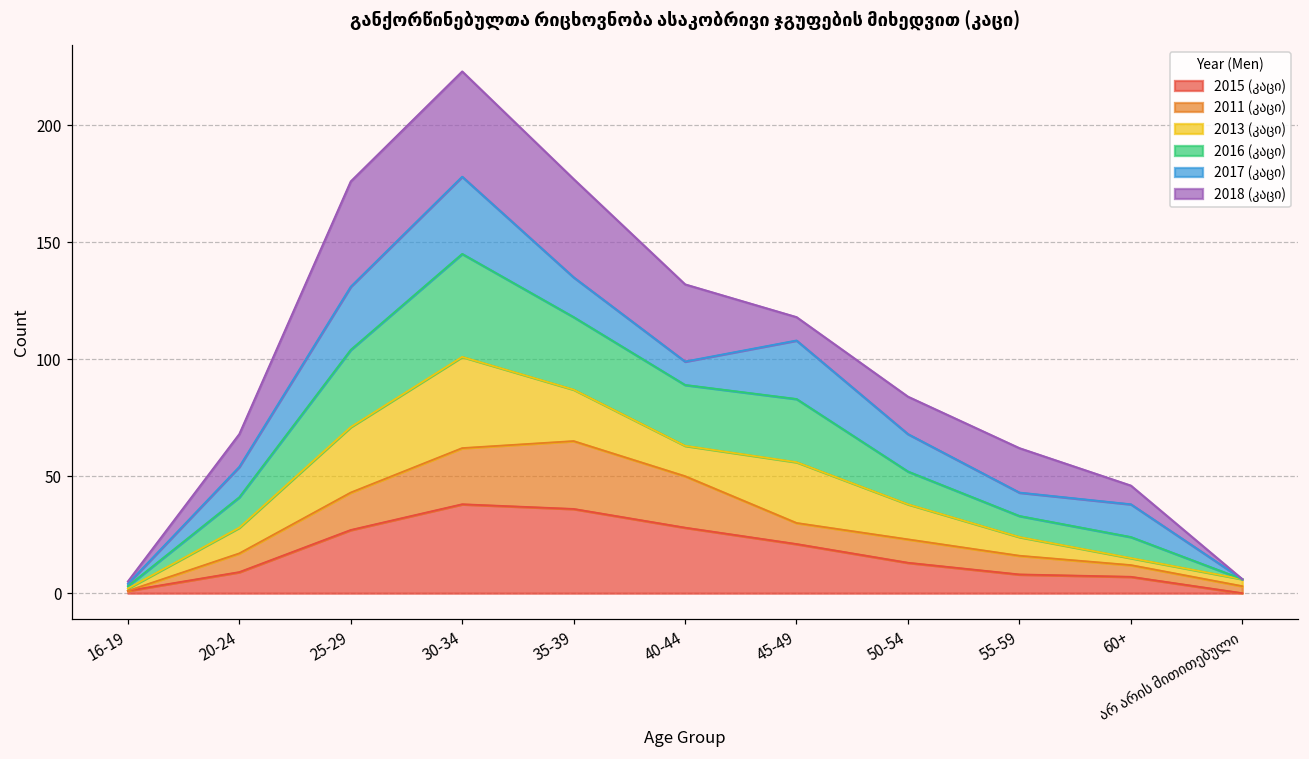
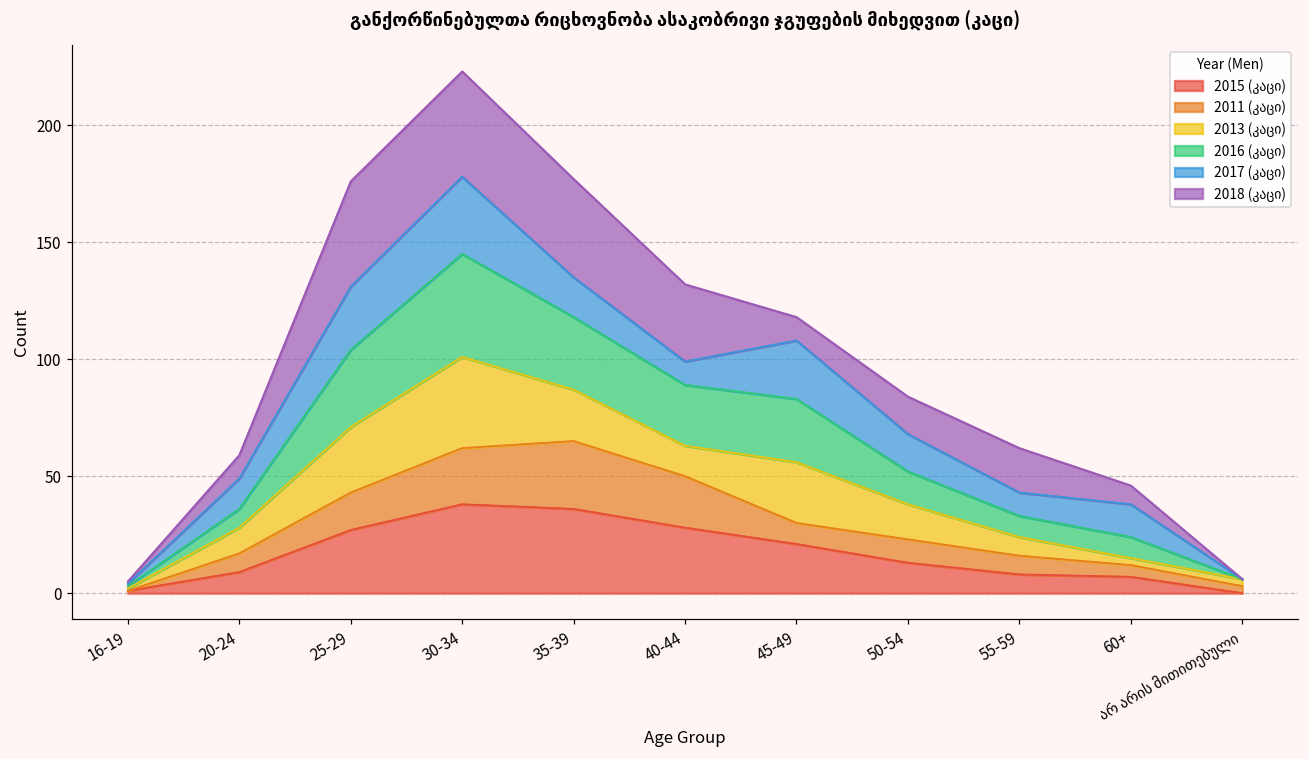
2016 (კაცი), 20-24: 13 -> 8
2018 (კაცი), 20-24: 14 -> 10
